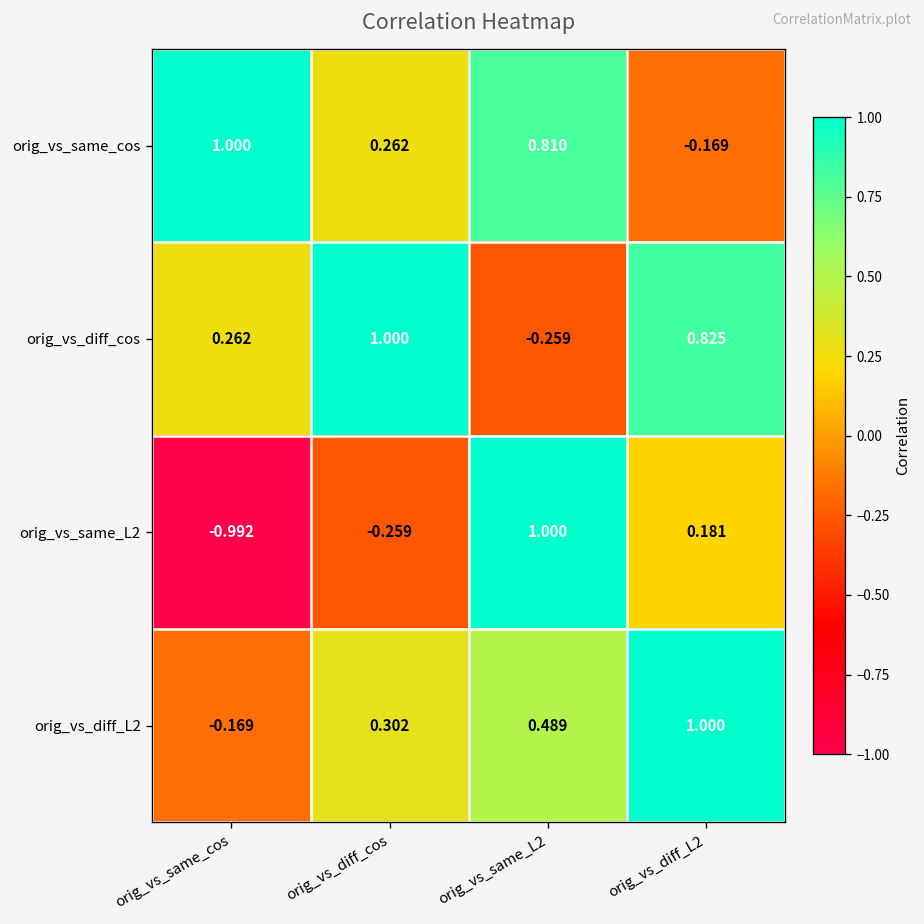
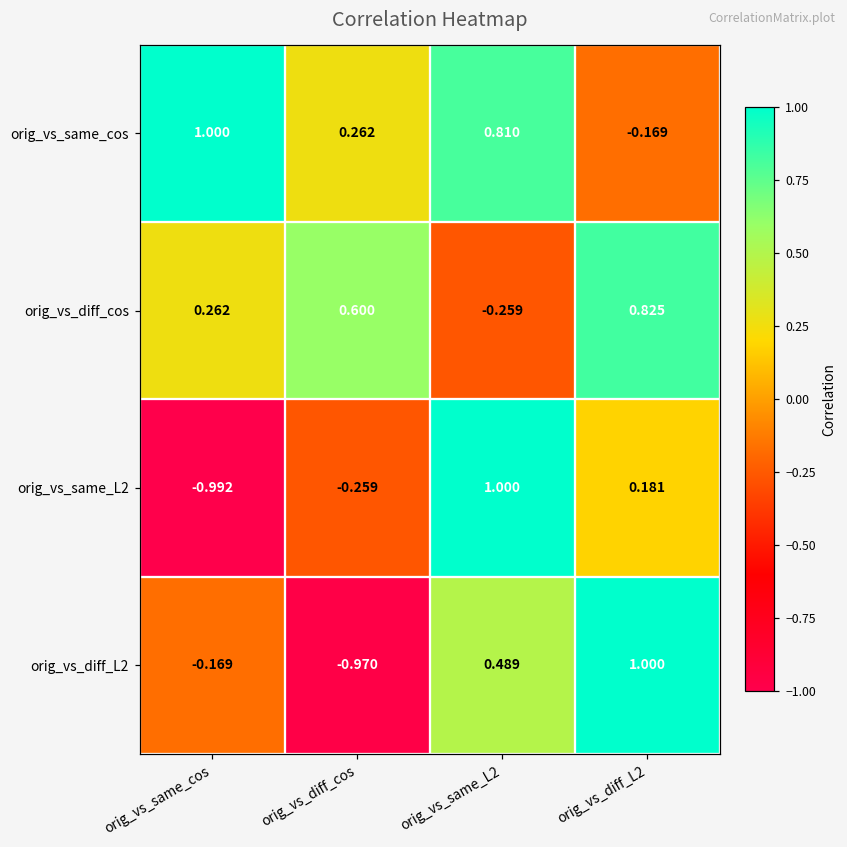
orig_vs_diff_cos, orig_vs_diff_cos: 1.000 -> 0.600
orig_vs_diff_L2, orig_vs_diff_cos: 0.302 -> -0.970
